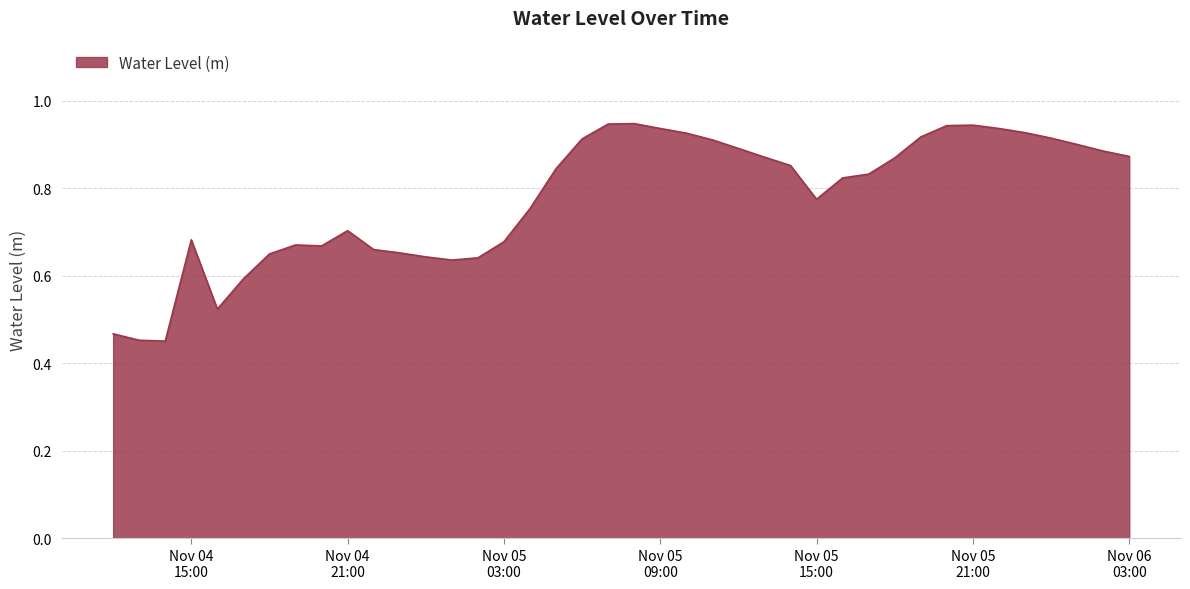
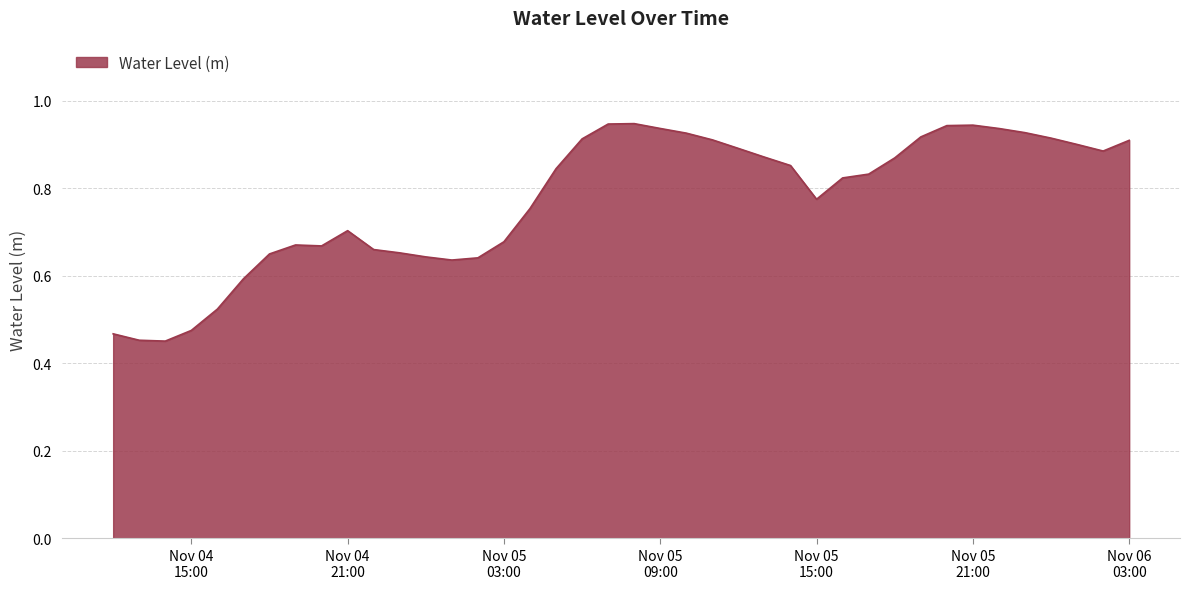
Nov 04 15:00: 0.68 -> 0.48
Nov 06 03:00: 0.87 -> 0.91
